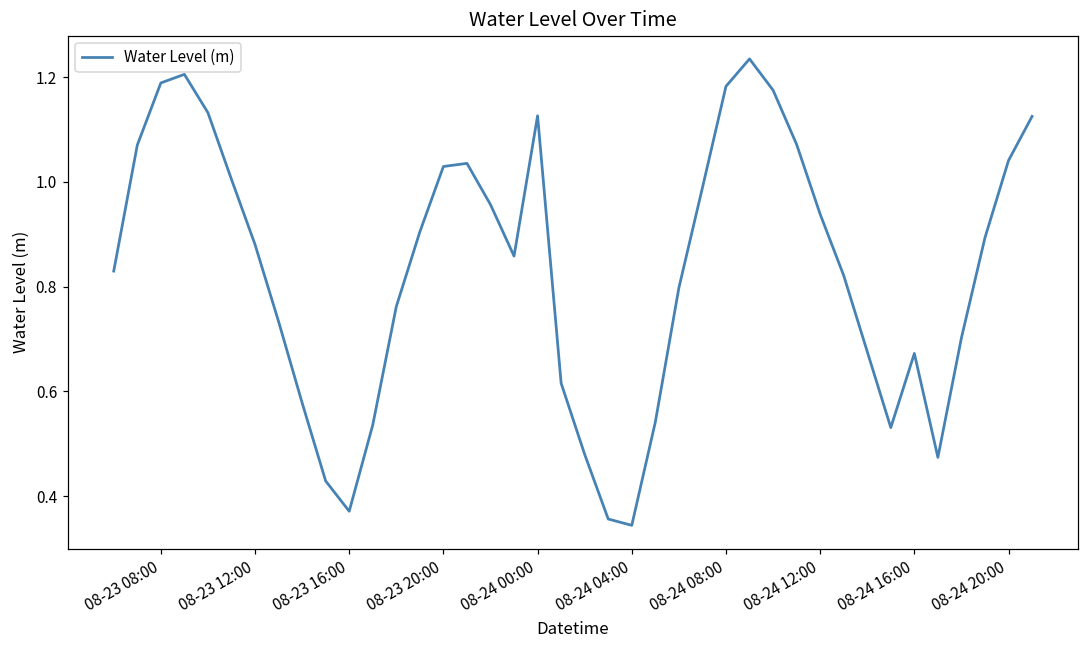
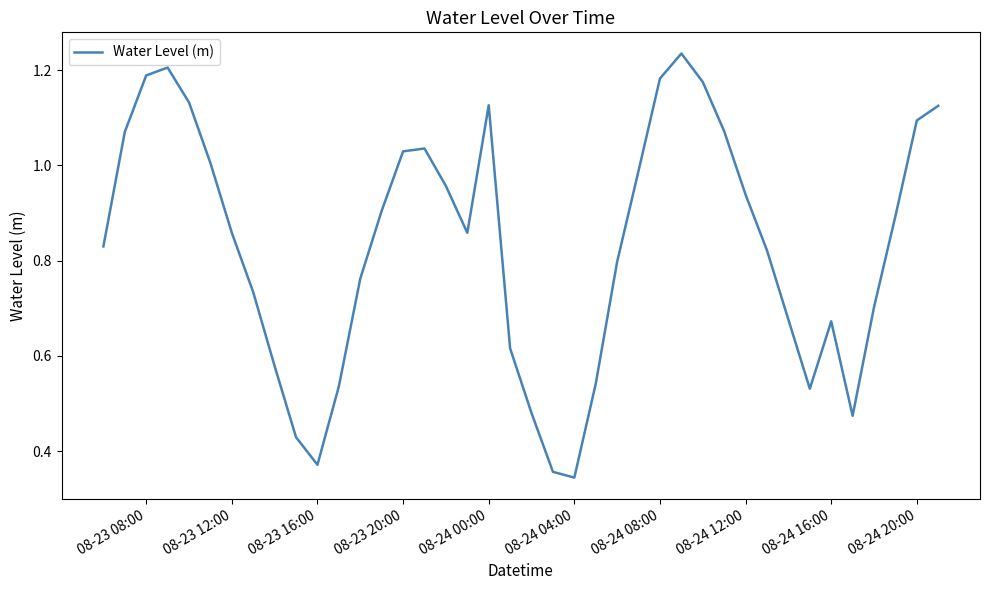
08-23 12:00: 0.88 -> 0.86
08-24 20:00: 1.04 -> 1.09
